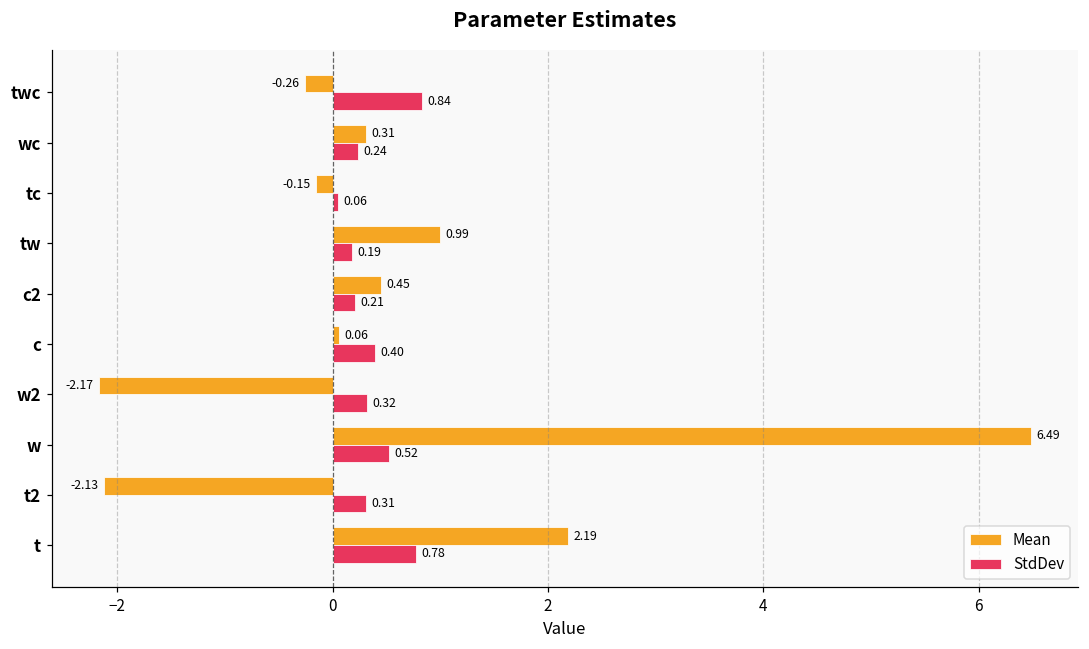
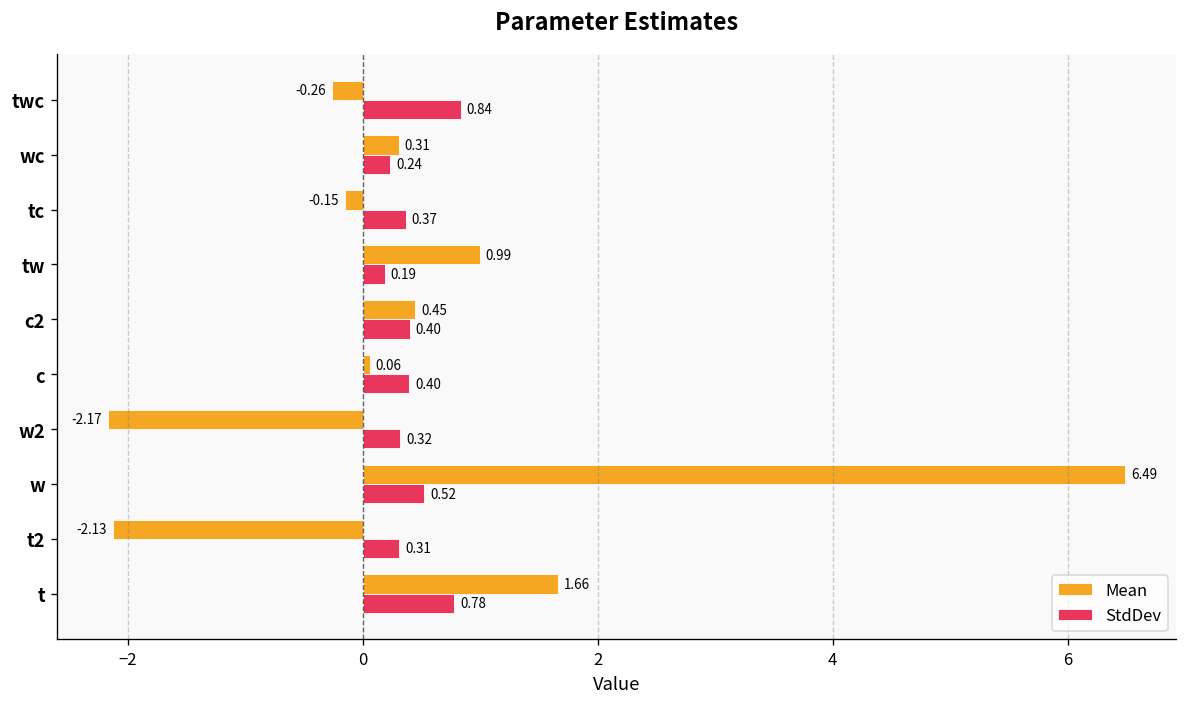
StdDev, tc: 0.06 -> 0.37
StdDev, c2: 0.21 -> 0.40
Mean, t: 2.19 -> 1.66
